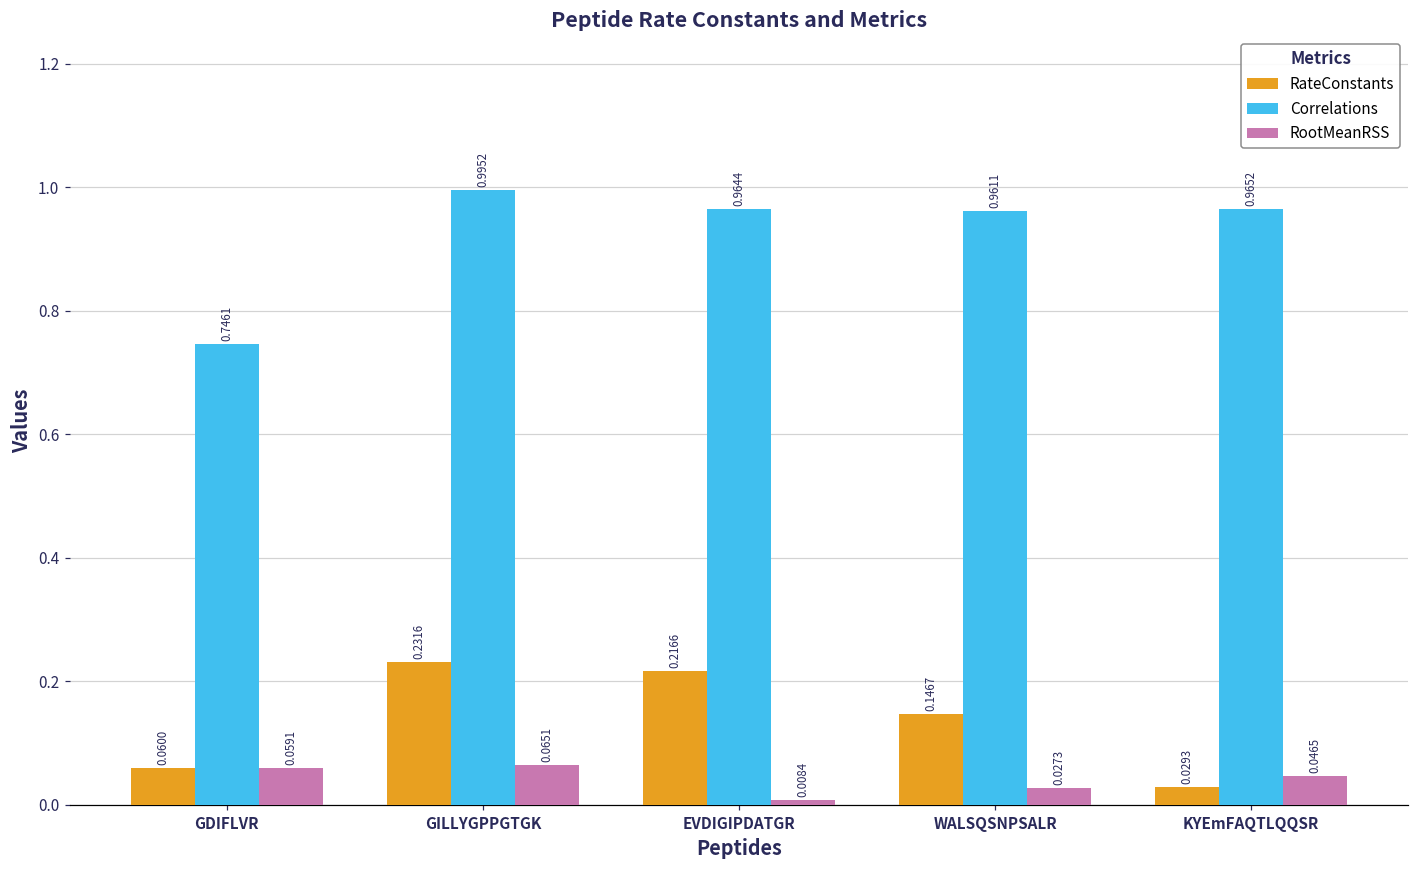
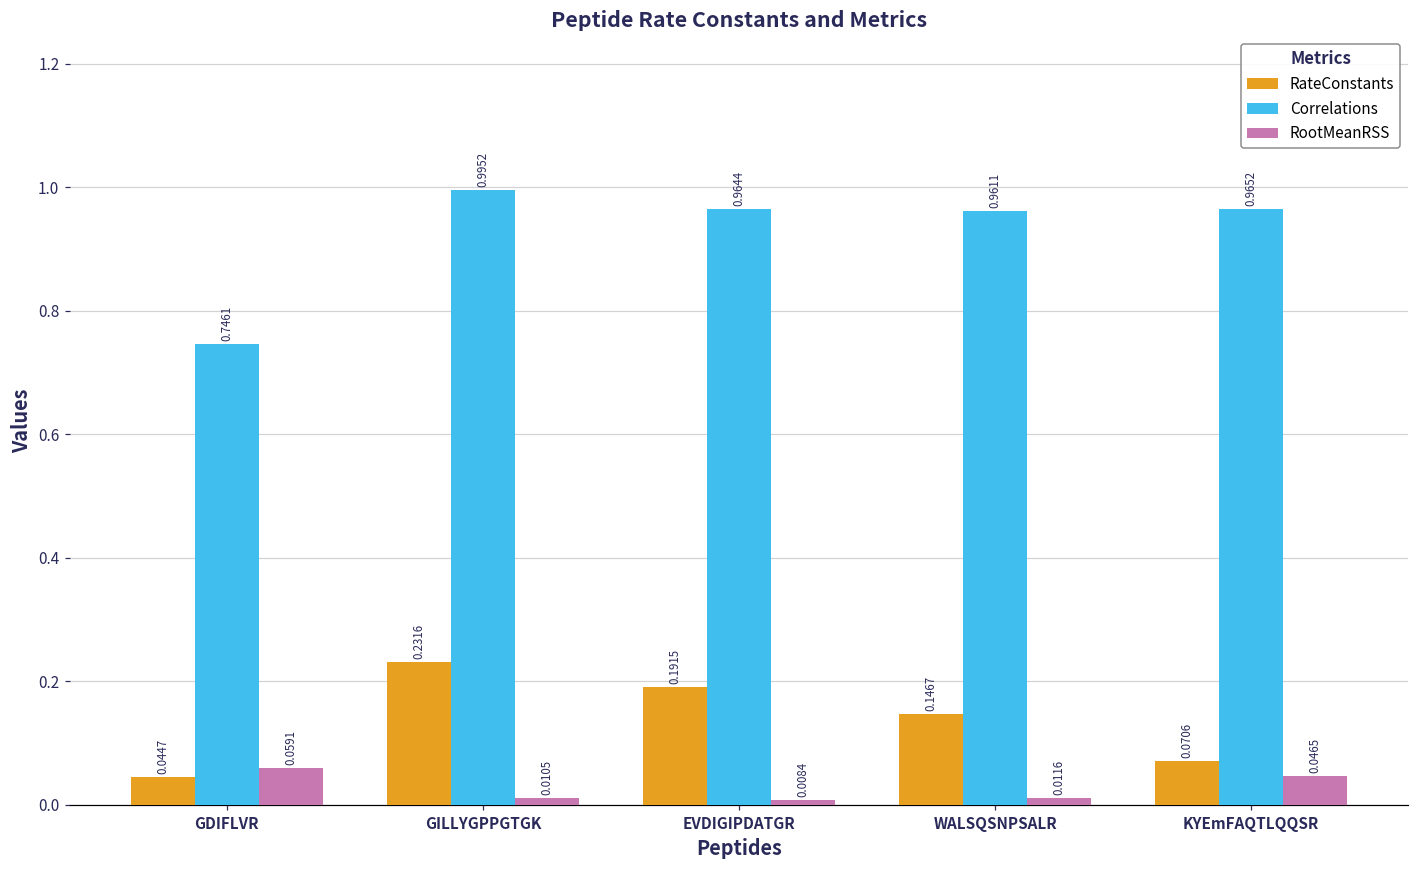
RateConstants, GDIFLVR: 0.0600 -> 0.0447
RootMeanRSS, GILLYGPPGTGK: 0.0651 -> 0.0105
RateConstants, EVDIGIPDATGR: 0.2166 -> 0.1915
RootMeanRSS, WALSQSNPSALR: 0.0273 -> 0.0116
RateConstants, KYEmFAQTLQQSR: 0.0293 -> 0.0706
